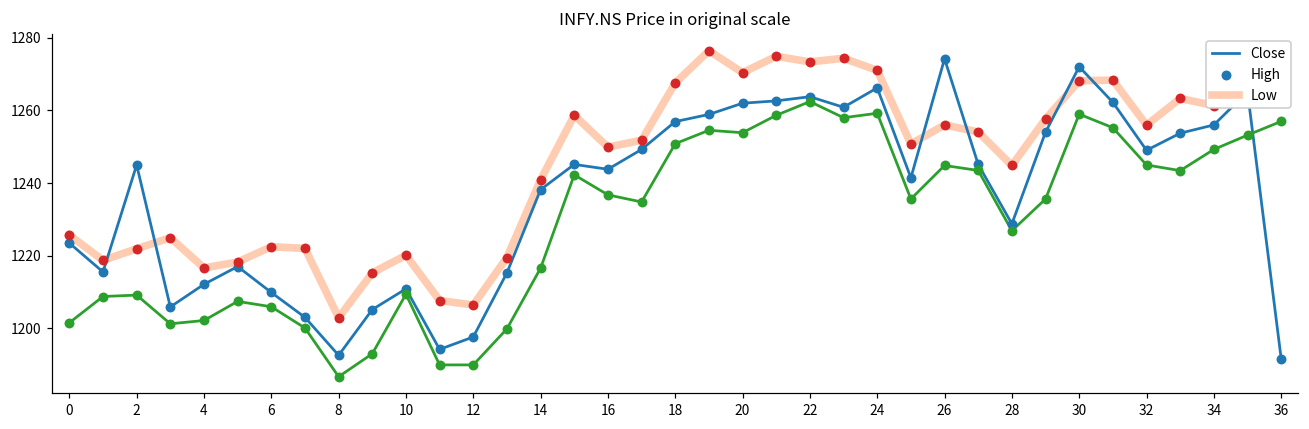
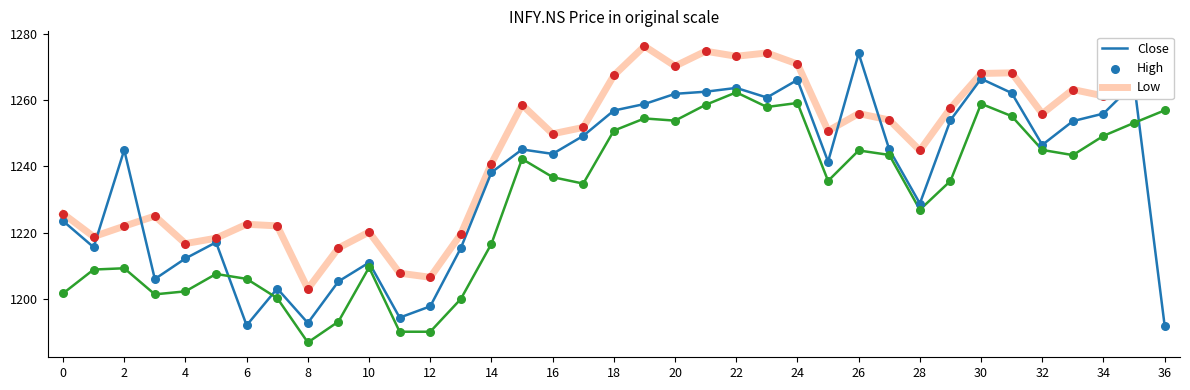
Close, 6: 1210 -> 1192
Close, 30: 1272 -> 1267
Close, 32: 1249 -> 1247
